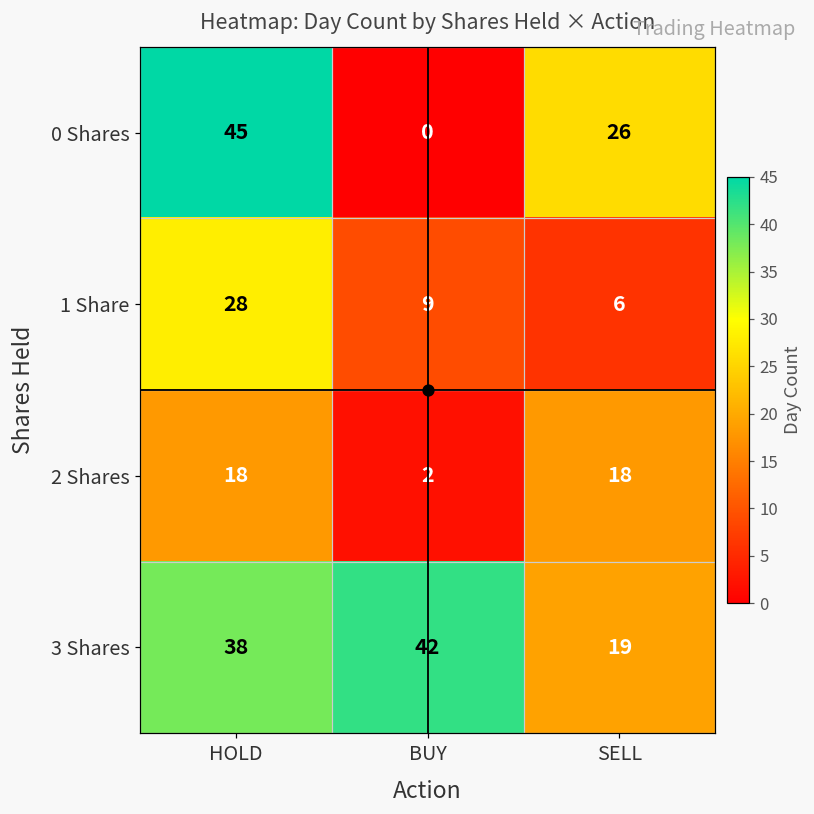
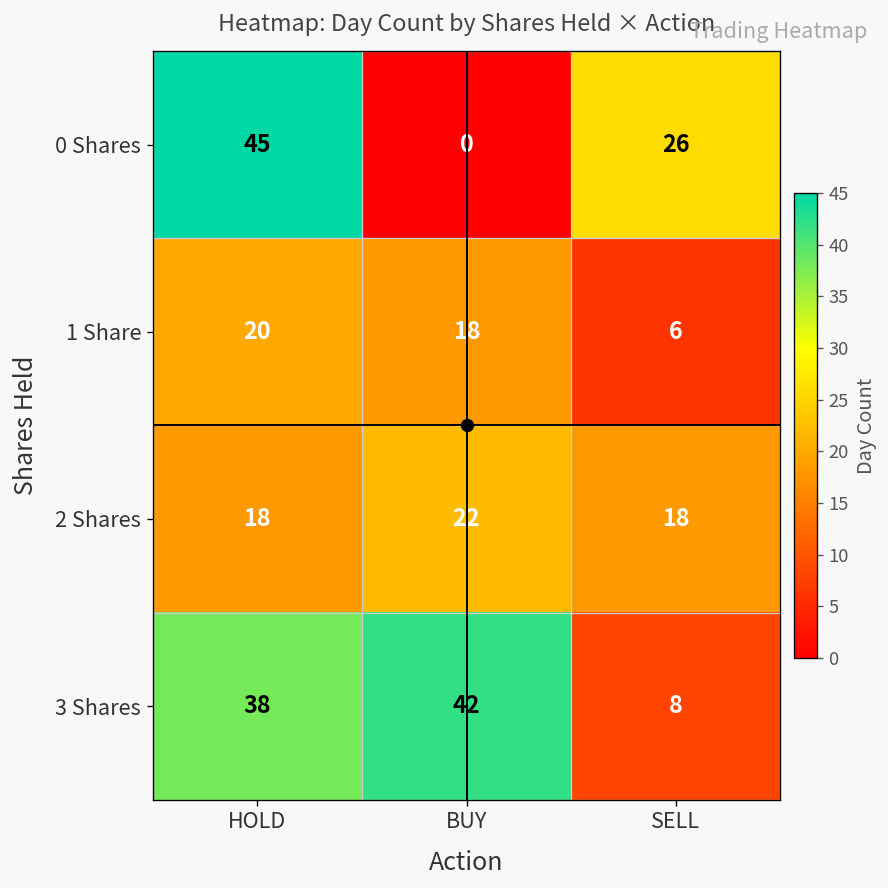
1 Share, HOLD: 28 -> 20
1 Share, BUY: 9 -> 18
2 Shares, BUY: 2 -> 22
3 Shares, SELL: 19 -> 8
